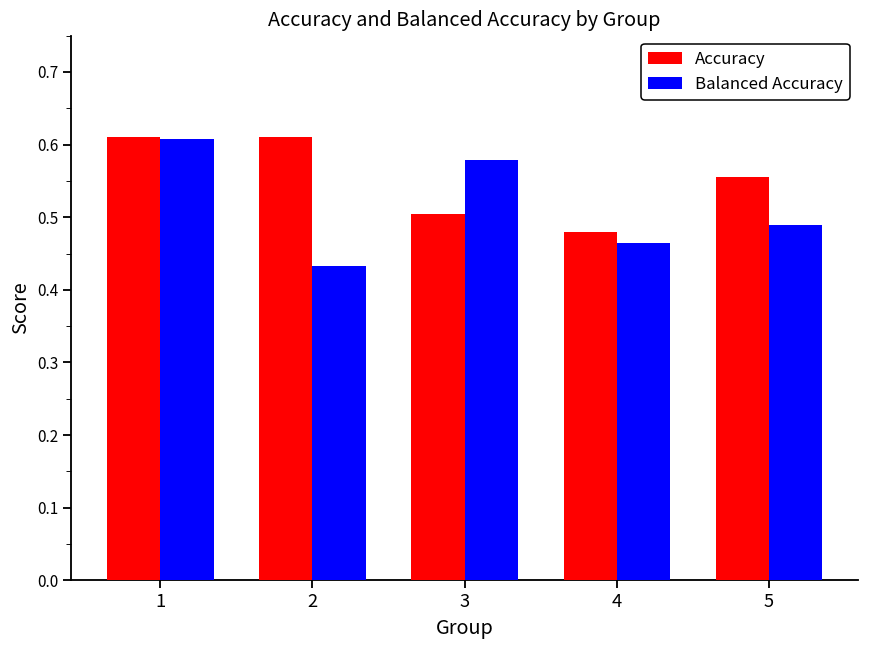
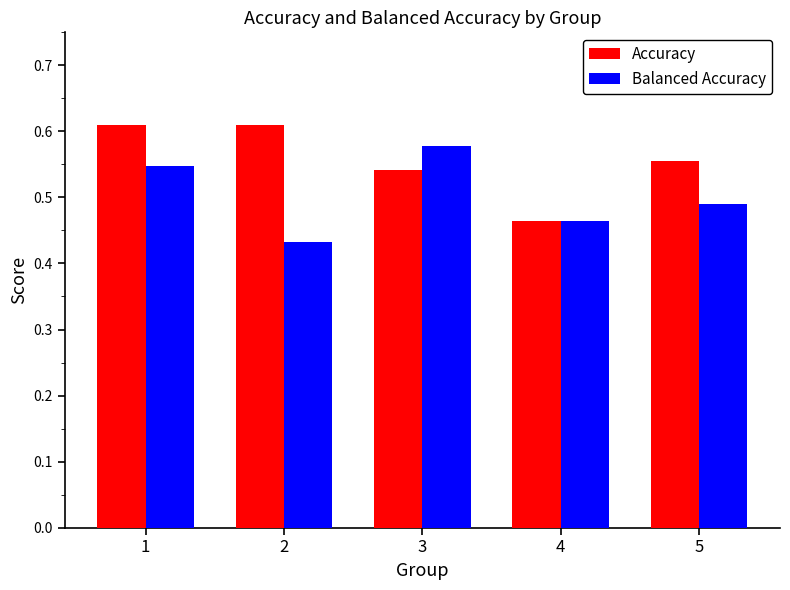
Balanced Accuracy, 1: 0.61 -> 0.55
Accuracy, 3: 0.51 -> 0.54
Accuracy, 4: 0.48 -> 0.47
